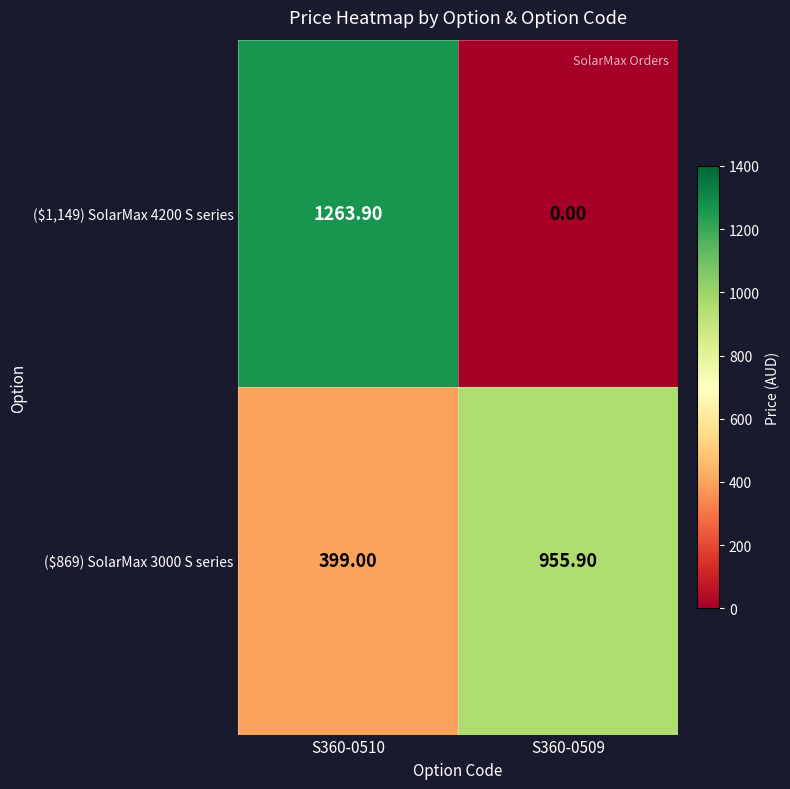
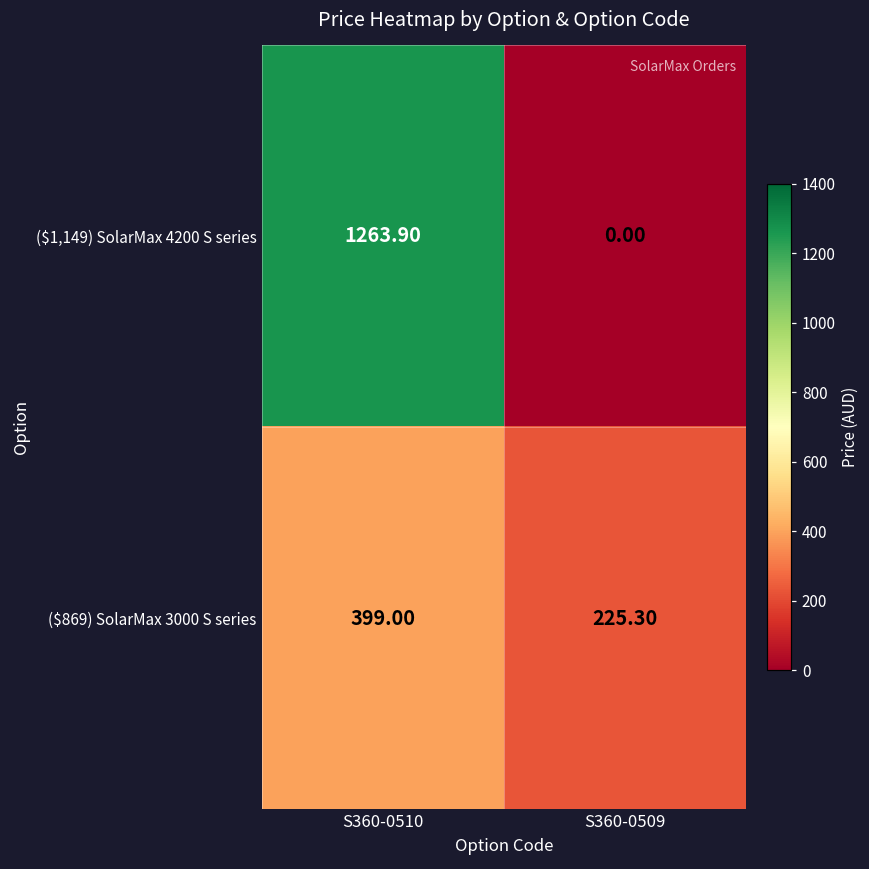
($869) SolarMax 3000 S series, S360-0509: 955.90 -> 225.30
